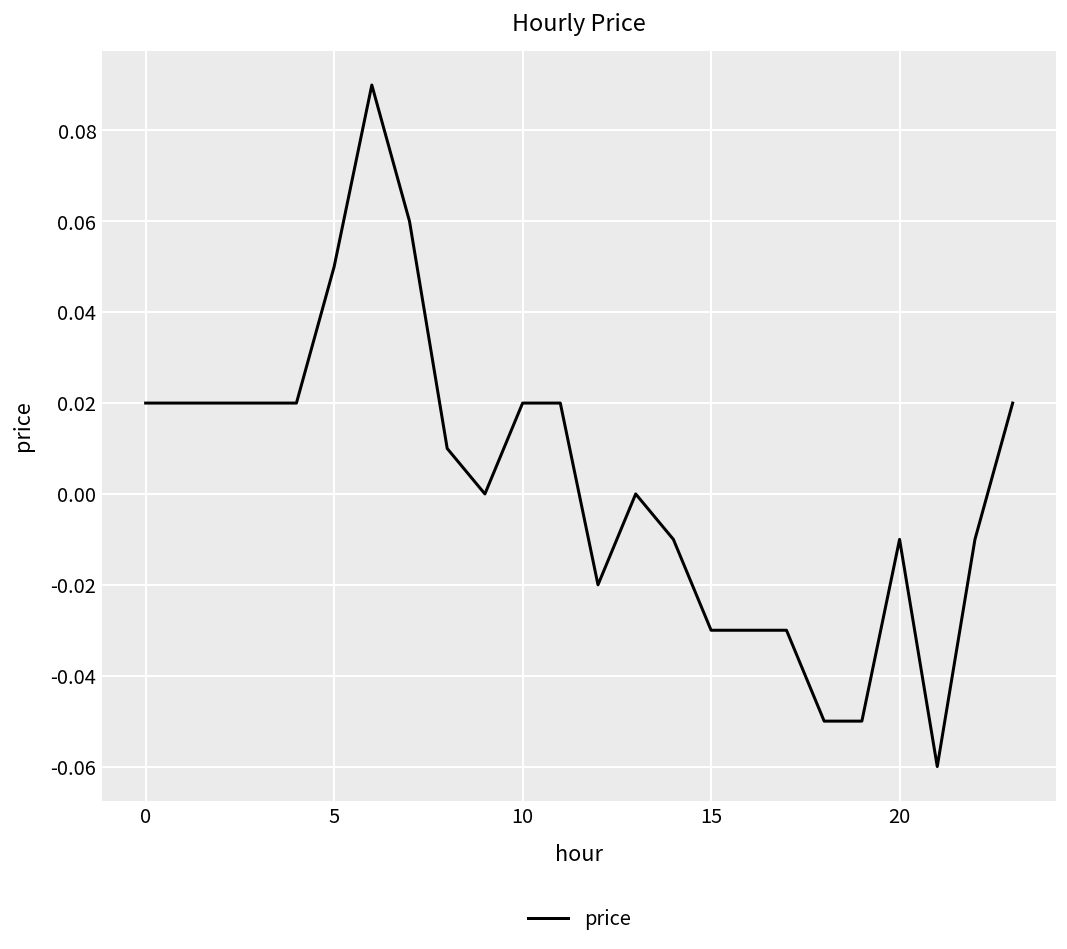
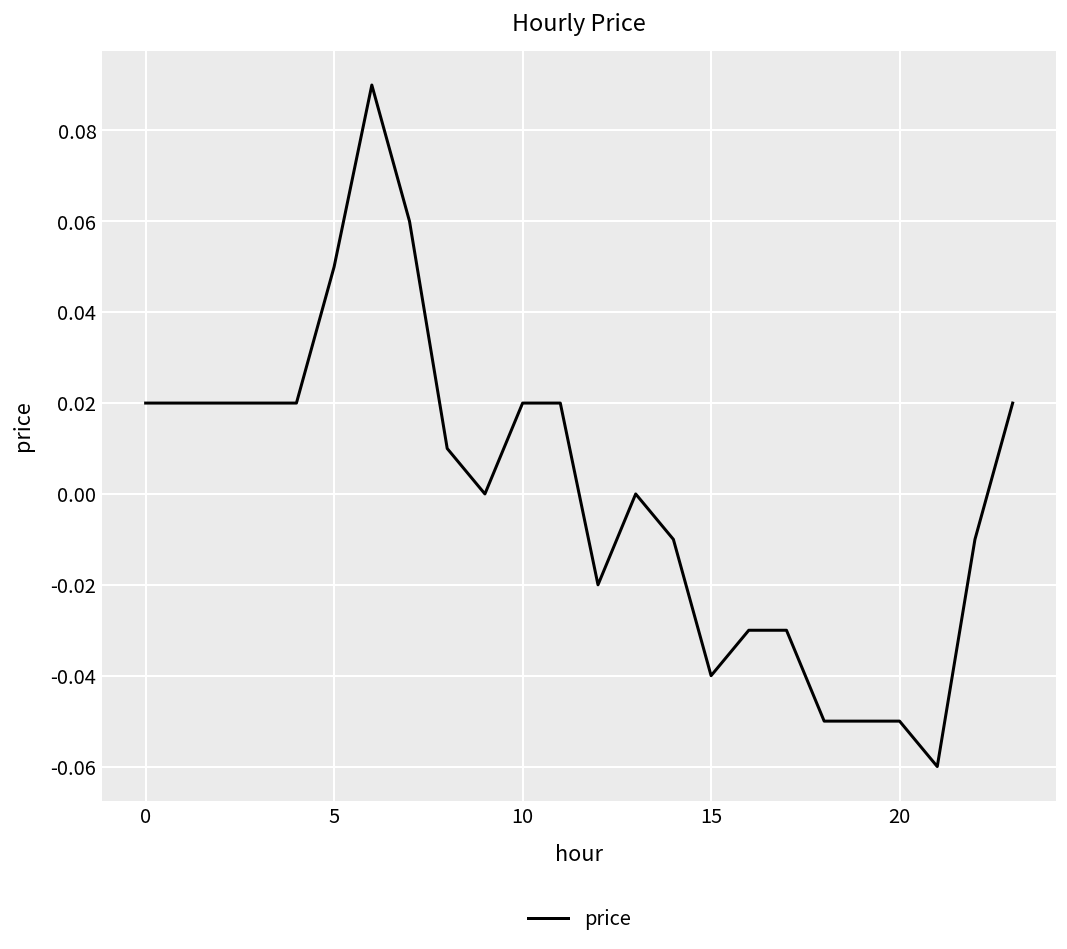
15: -0.03 -> -0.04
20: -0.01 -> -0.05
